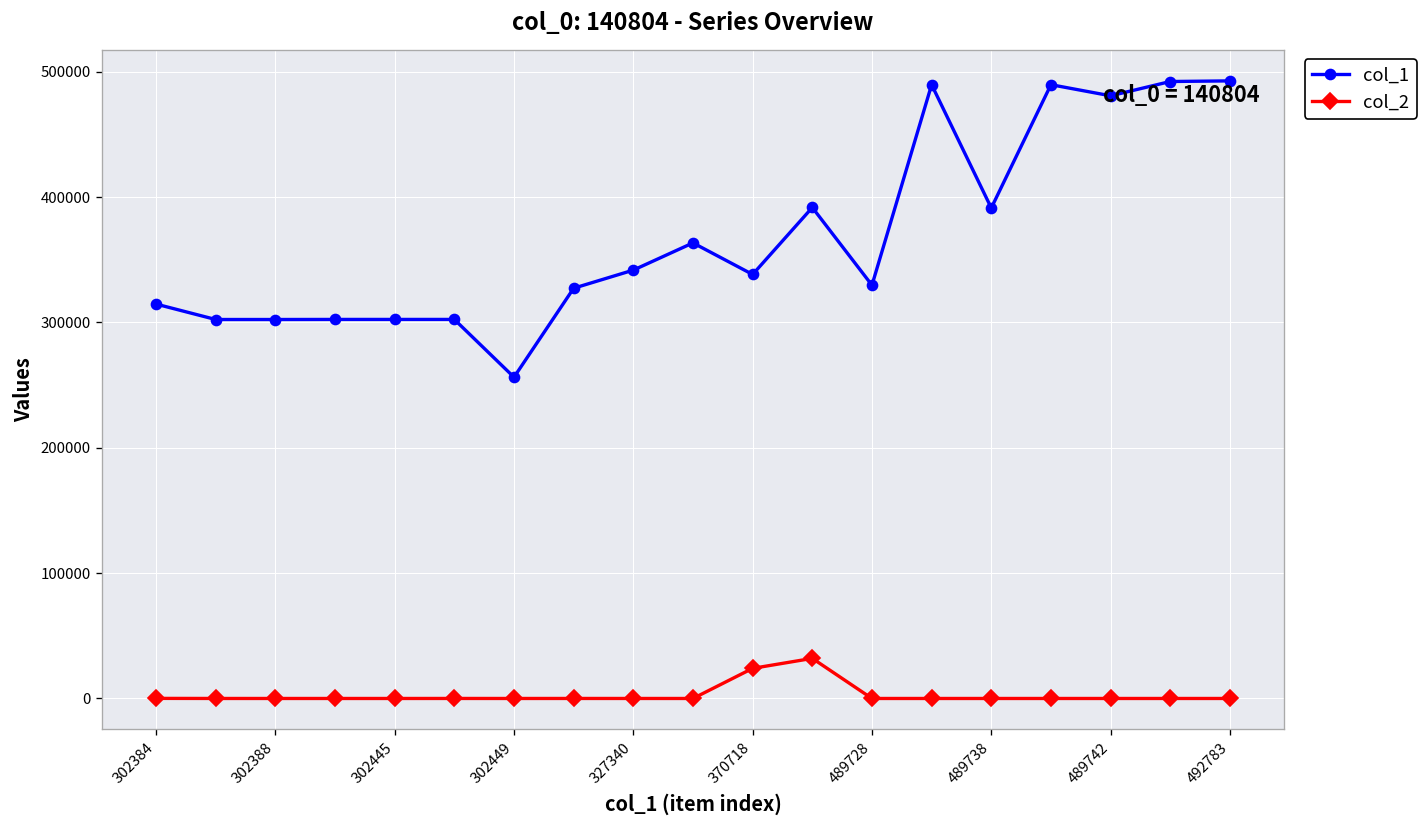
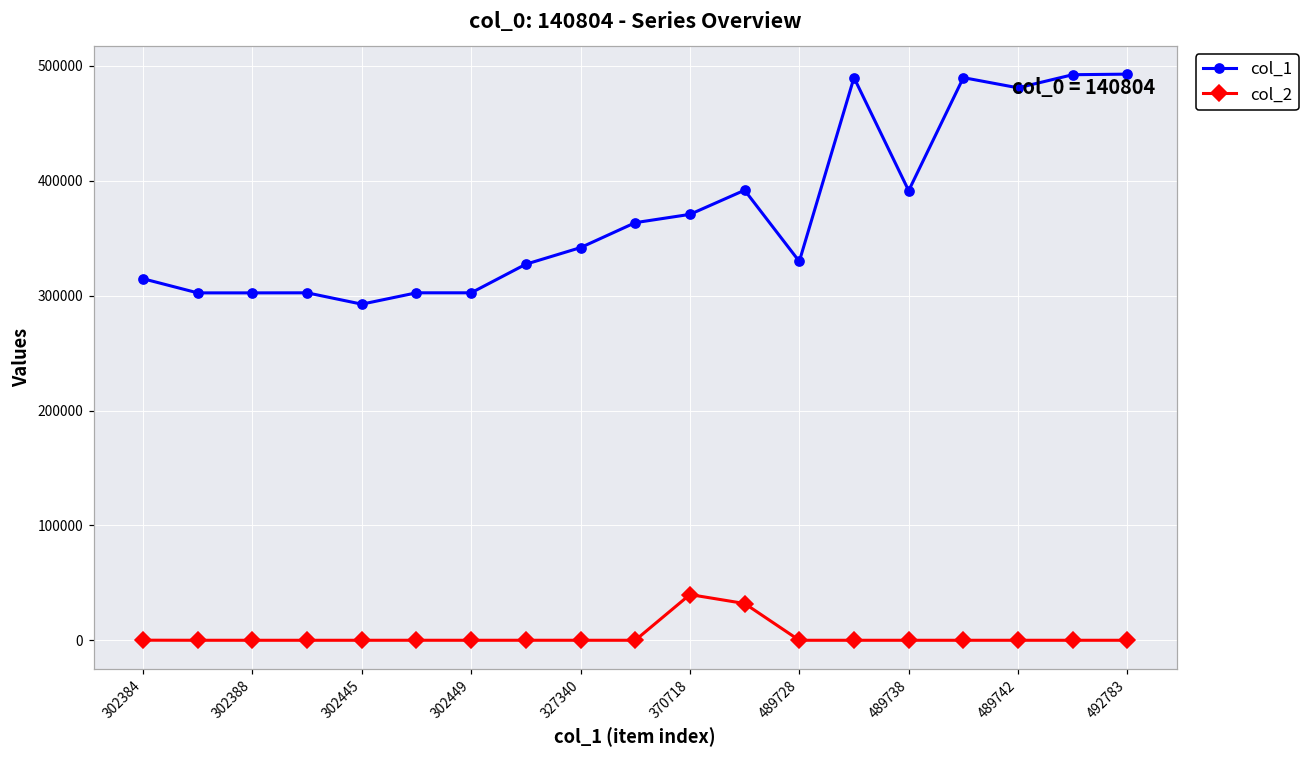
col_1, 302445: 302000 -> 293000
col_1, 302449: 256000 -> 302000
col_1, 370718: 338000 -> 371000
col_2, 370718: 24000 -> 40000
